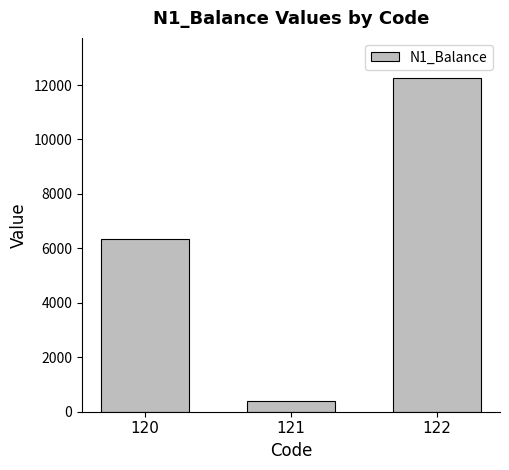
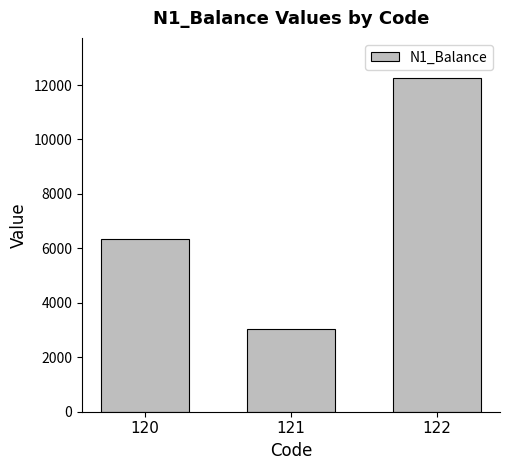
121: 400 -> 3000
